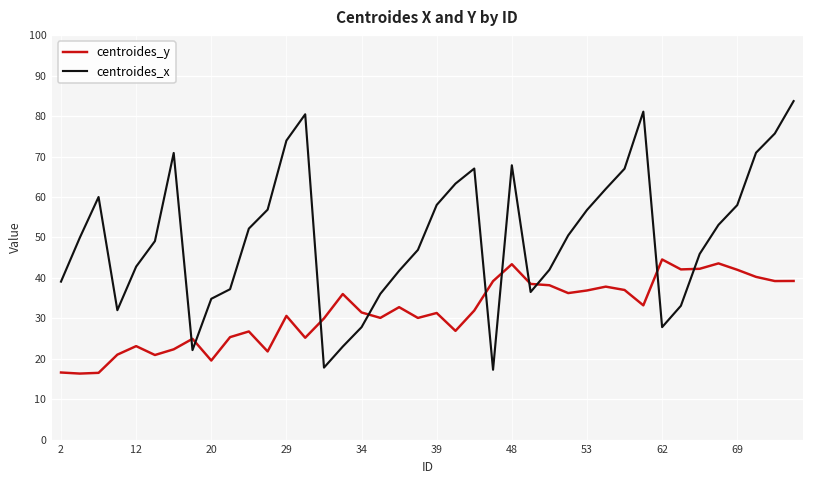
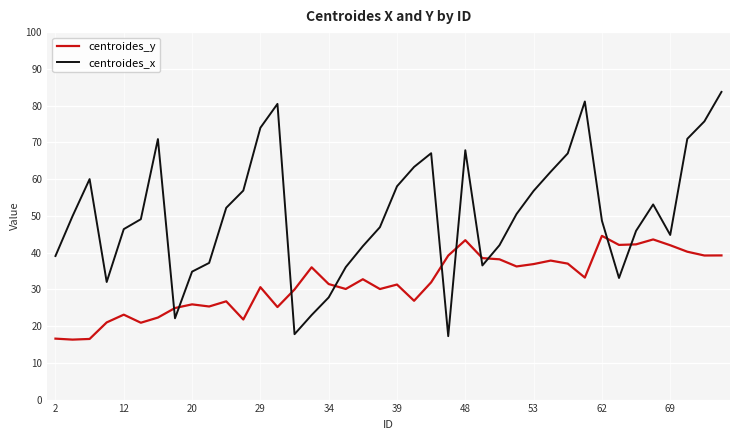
centroides_x, 12: 43 -> 46
centroides_y, 20: 20 -> 26
centroides_x, 62: 28 -> 49
centroides_x, 69: 58 -> 45
